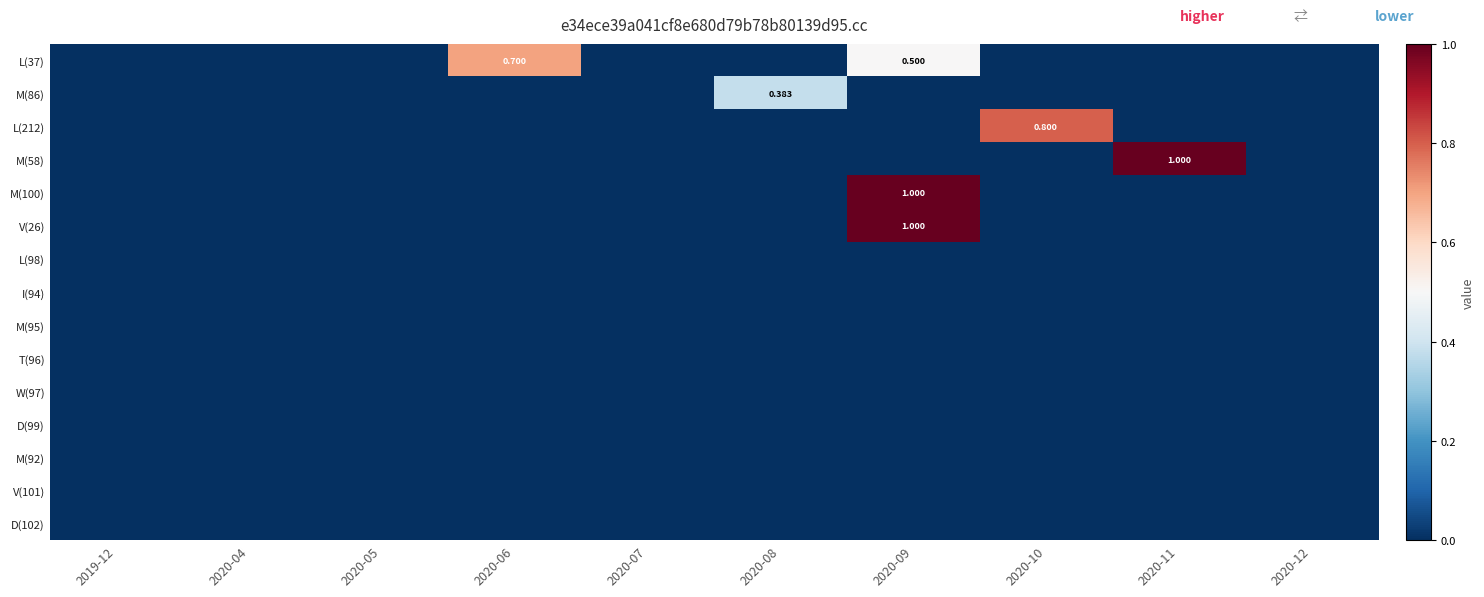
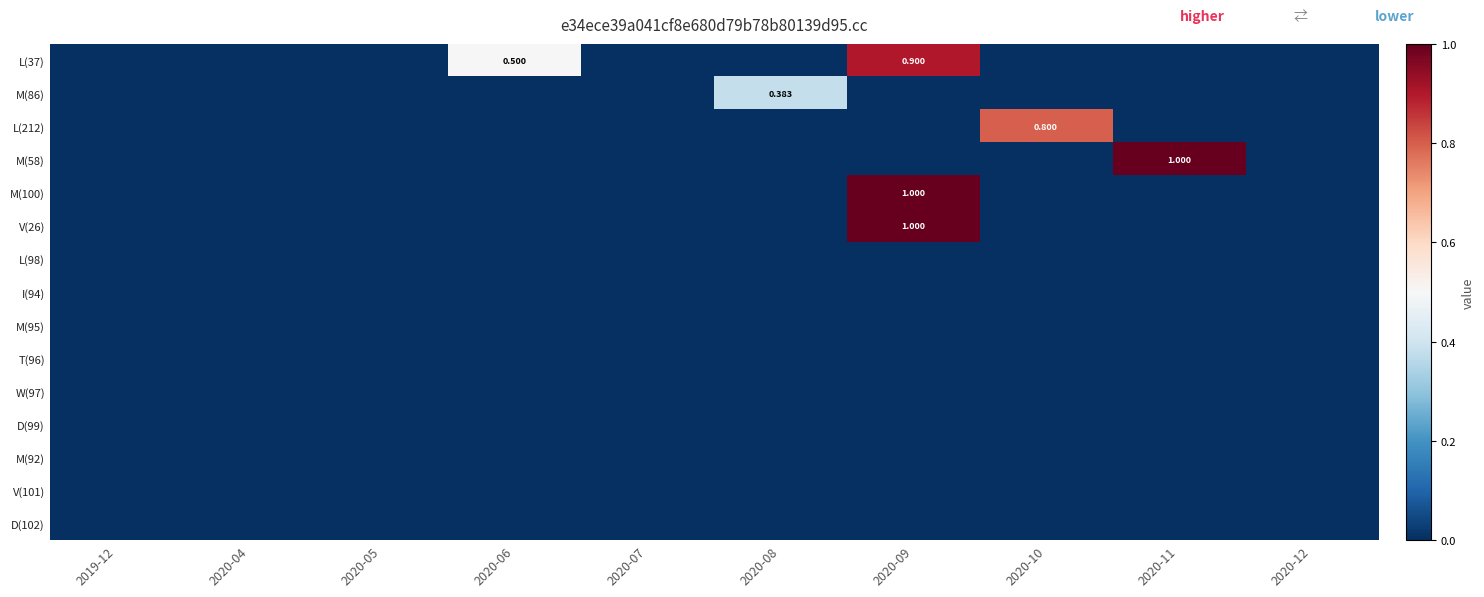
L(37), 2020-06: 0.700 -> 0.500
L(37), 2020-09: 0.500 -> 0.900
